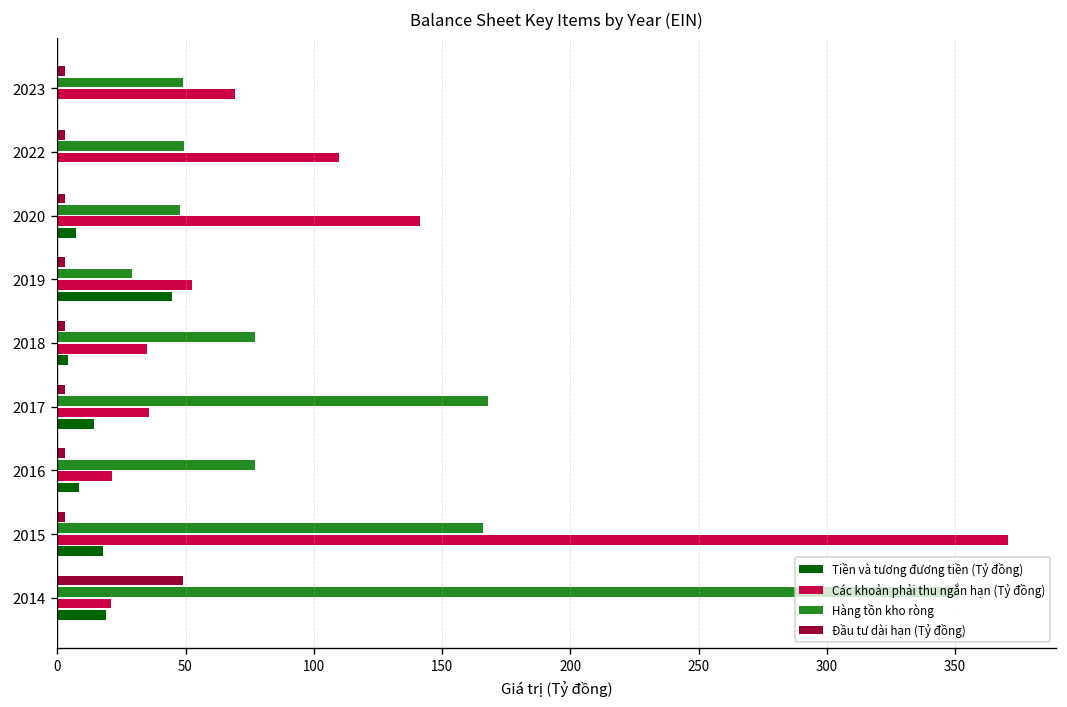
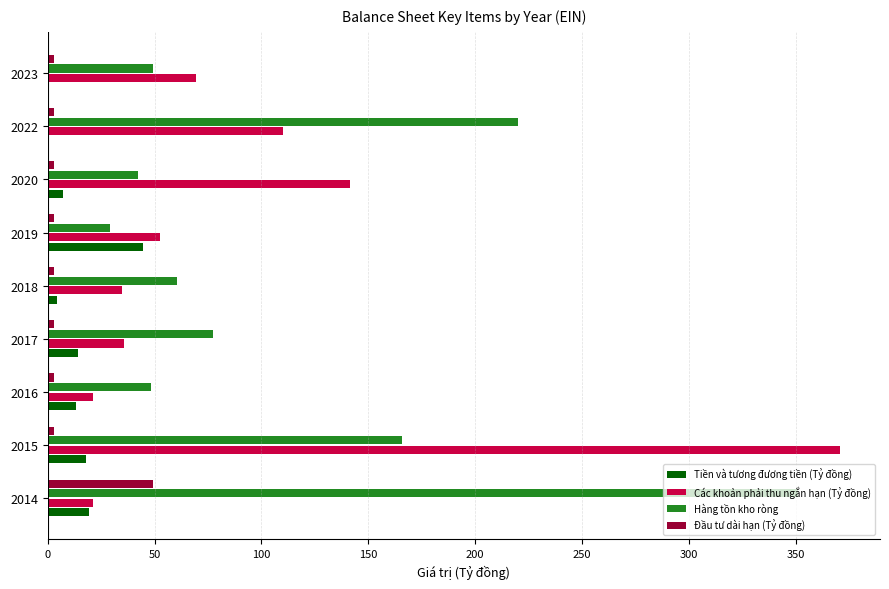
Hàng tồn kho ròng, 2022: 49 -> 220
Hàng tồn kho ròng, 2020: 48 -> 42
Hàng tồn kho ròng, 2018: 77 -> 61
Hàng tồn kho ròng, 2017: 168 -> 77
Hàng tồn kho ròng, 2016: 77 -> 48
Tiền và tương đương tiền (Tỷ đồng), 2016: 9 -> 13
